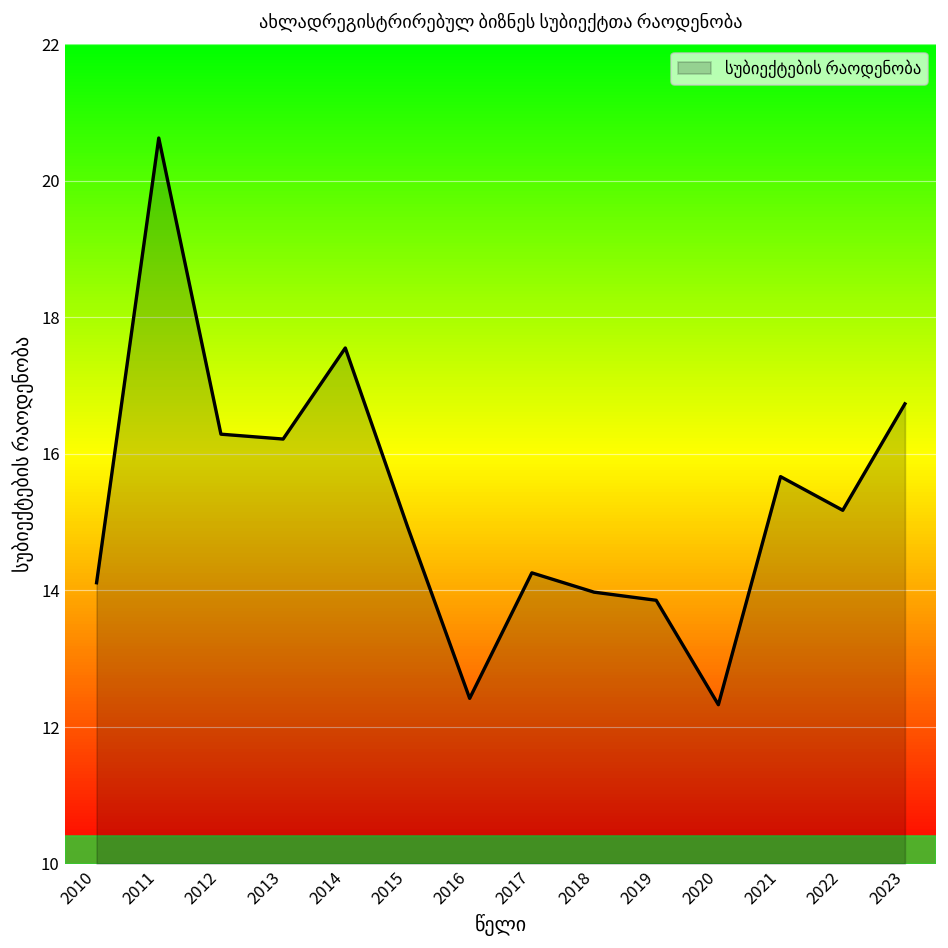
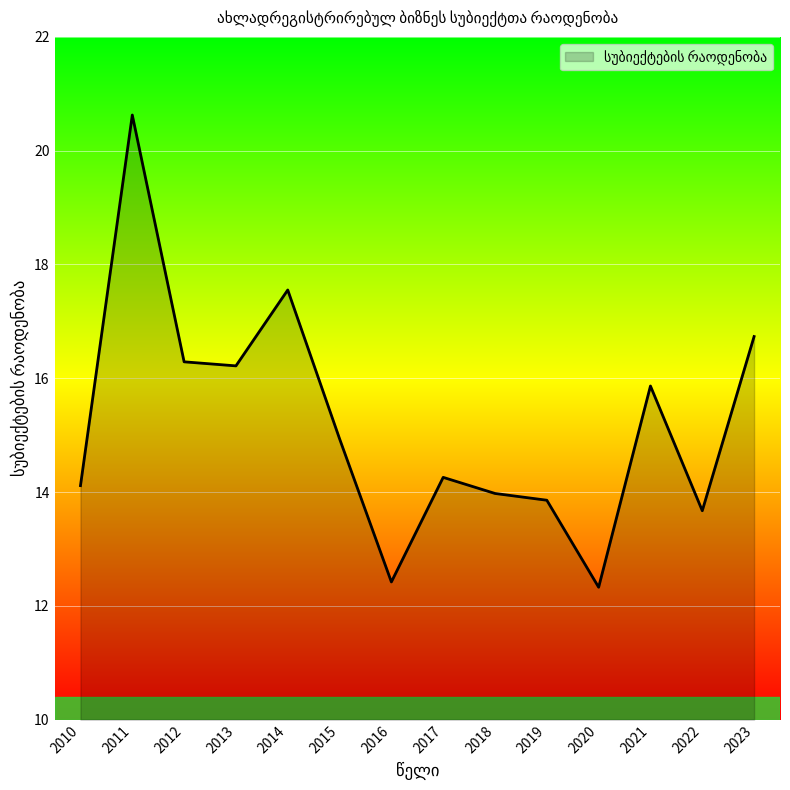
2021: 15.7 -> 15.9
2022: 15.2 -> 13.7
